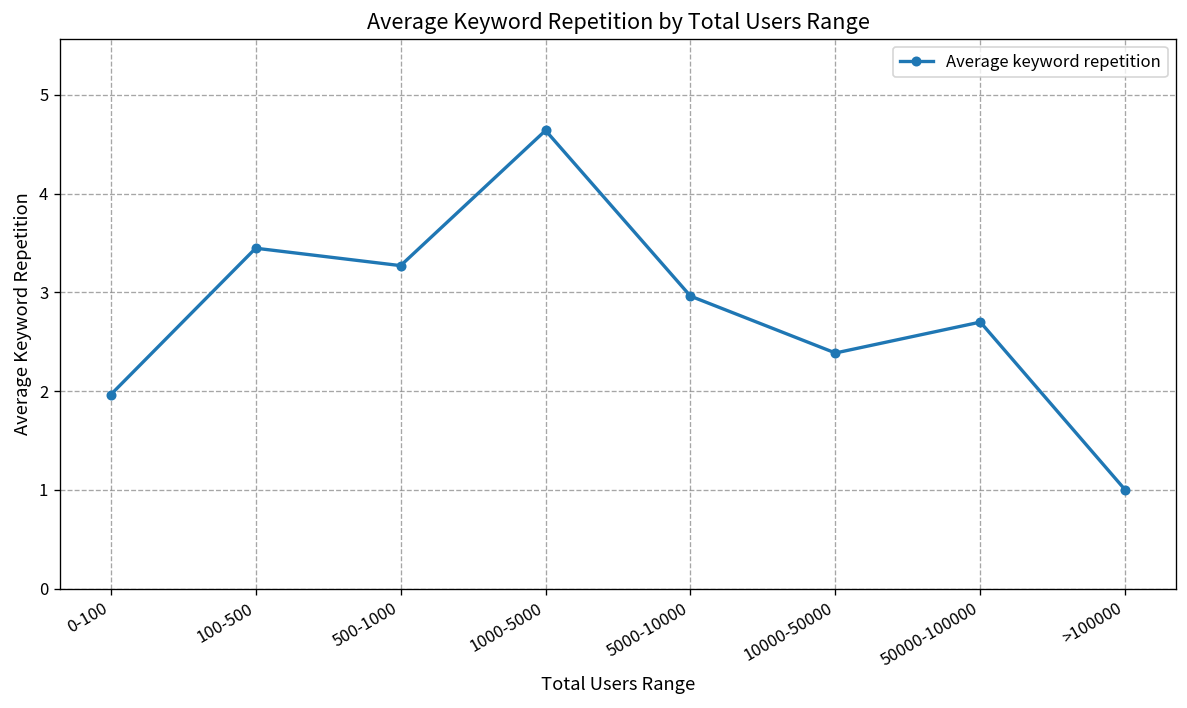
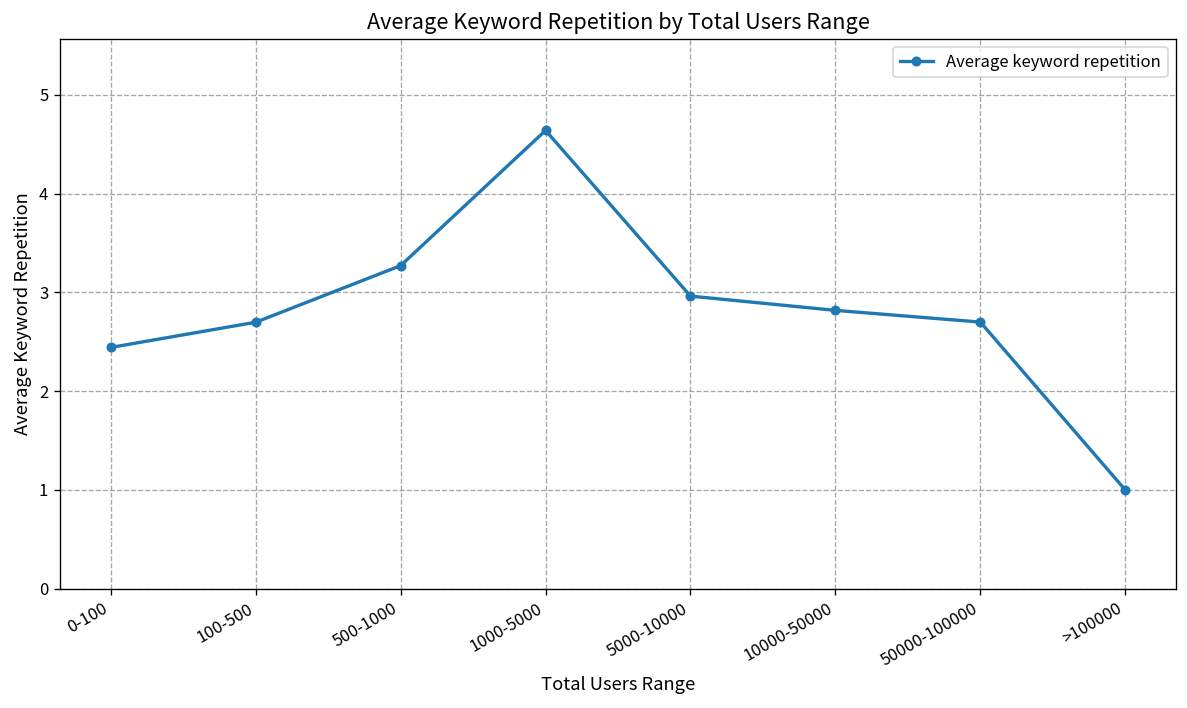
0-100: 2.0 -> 2.4
100-500: 3.4 -> 2.7
10000-50000: 2.4 -> 2.8
